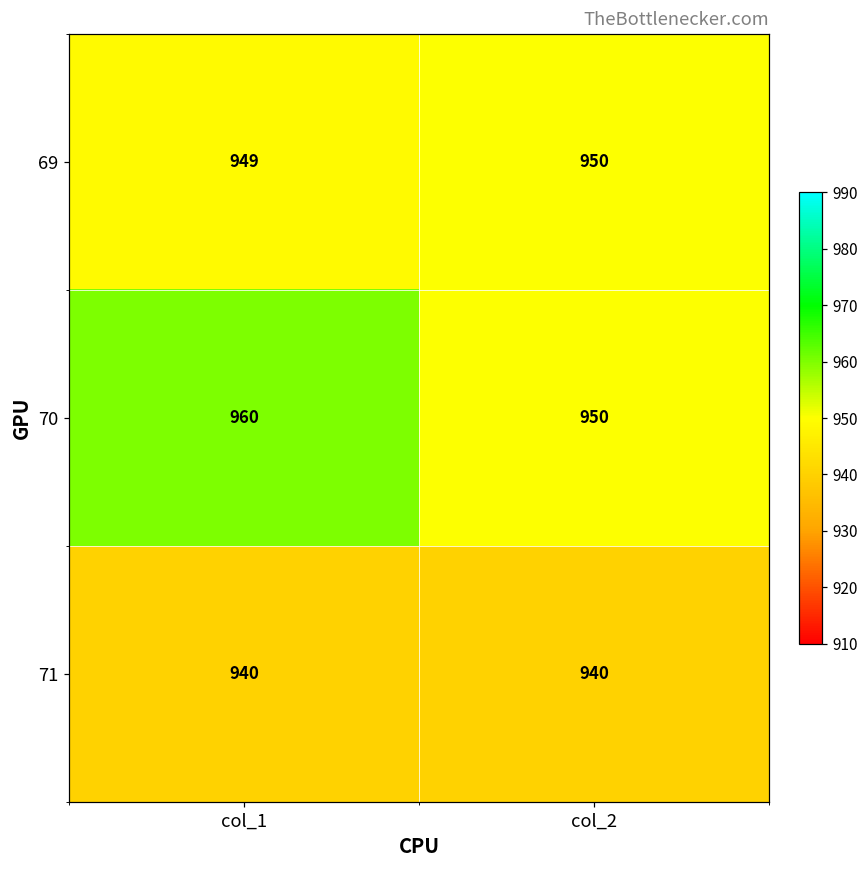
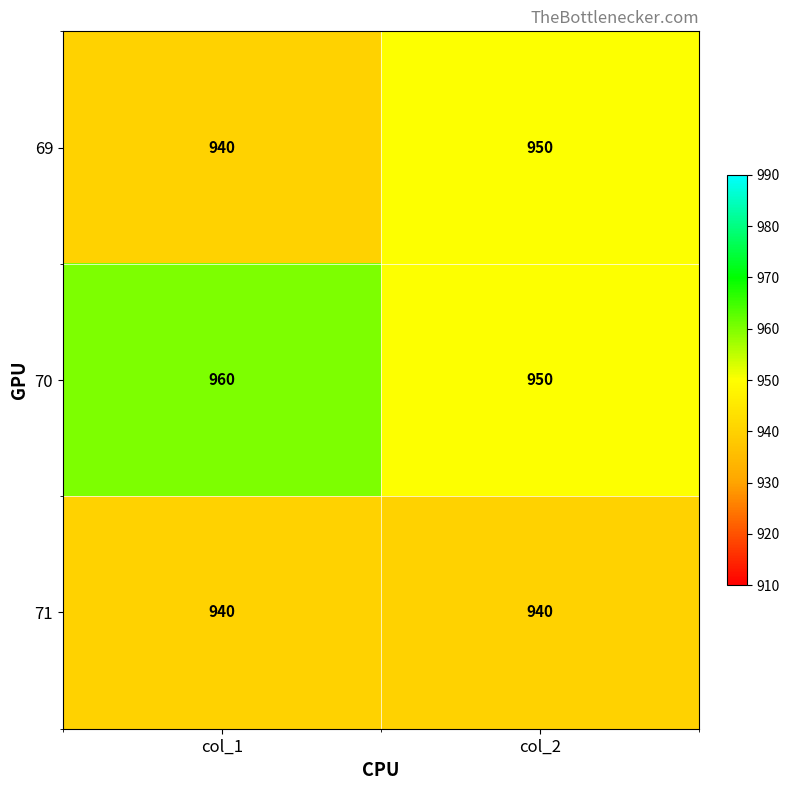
69, col_1: 949 -> 940
